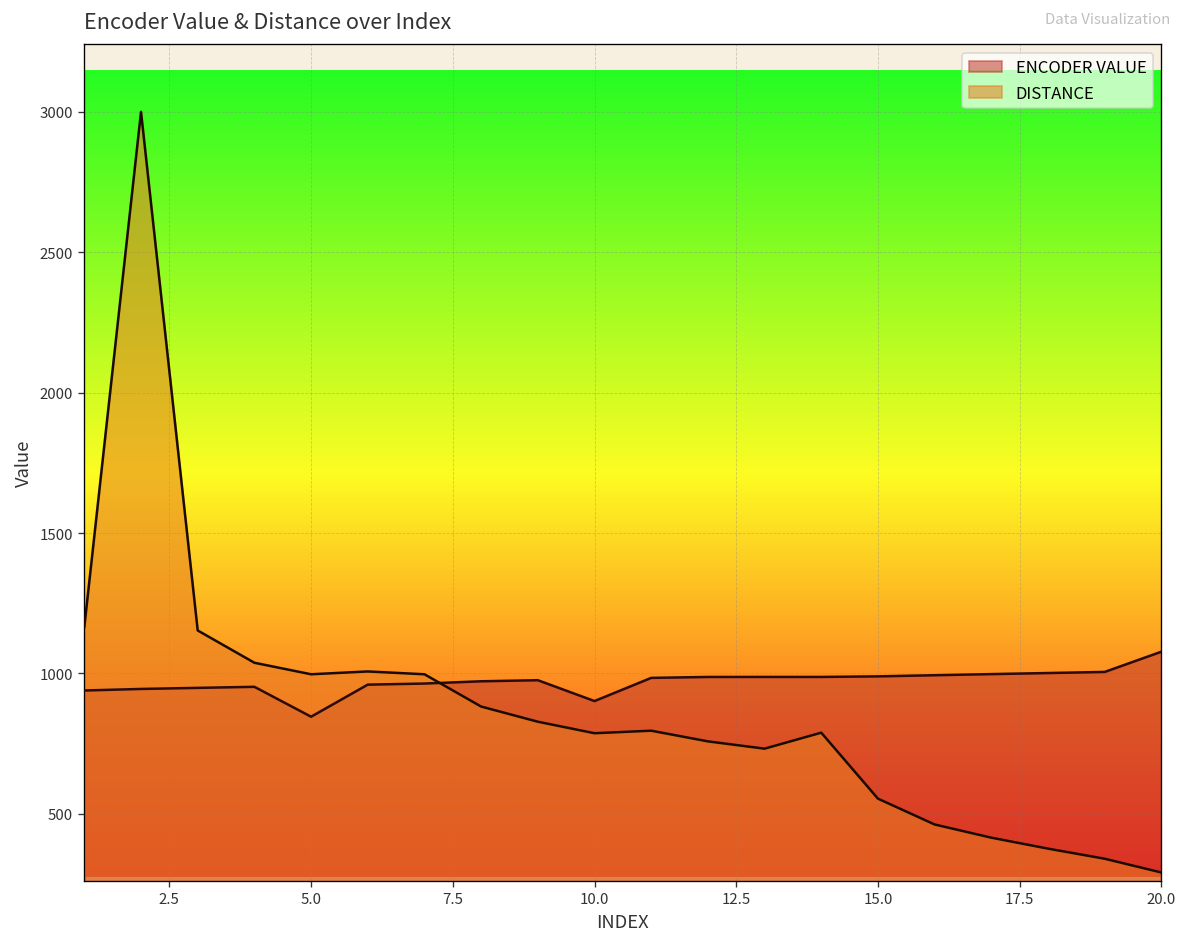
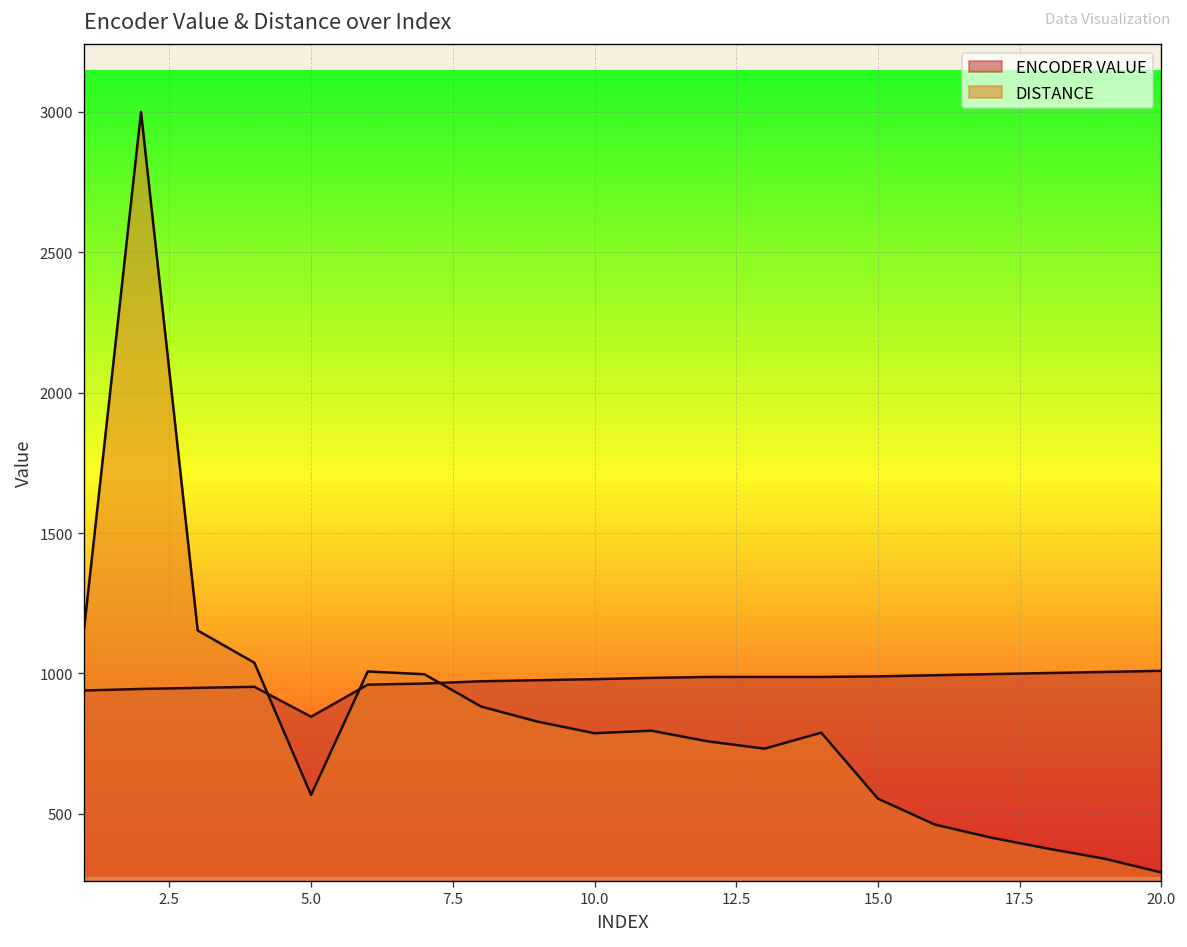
DISTANCE, 5.0: 1000 -> 570
ENCODER VALUE, 10.0: 900 -> 980
ENCODER VALUE, 20.0: 1080 -> 1010
